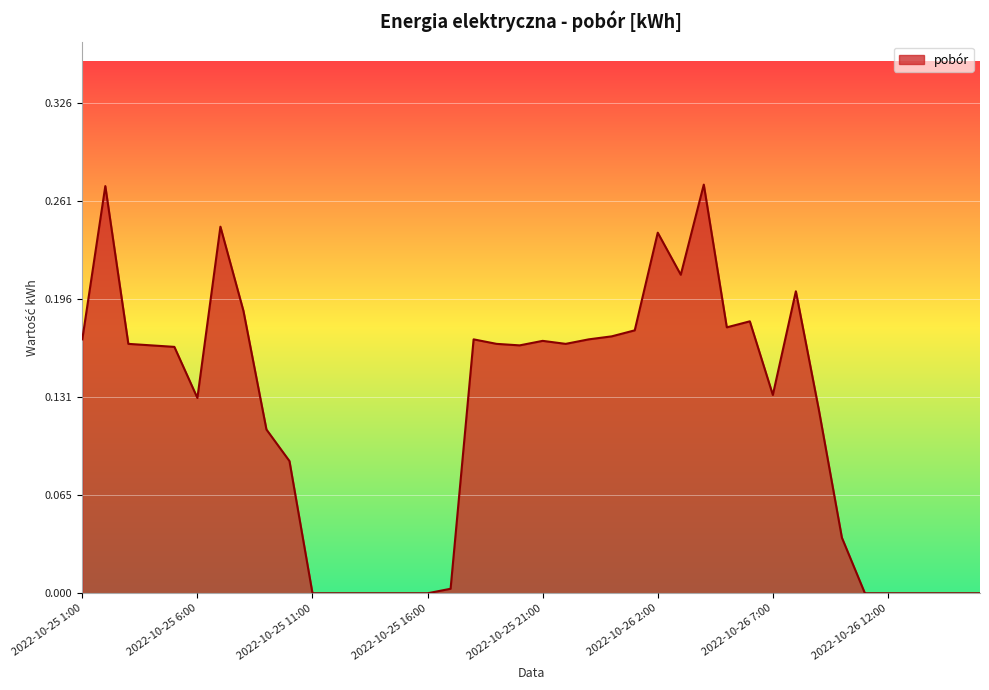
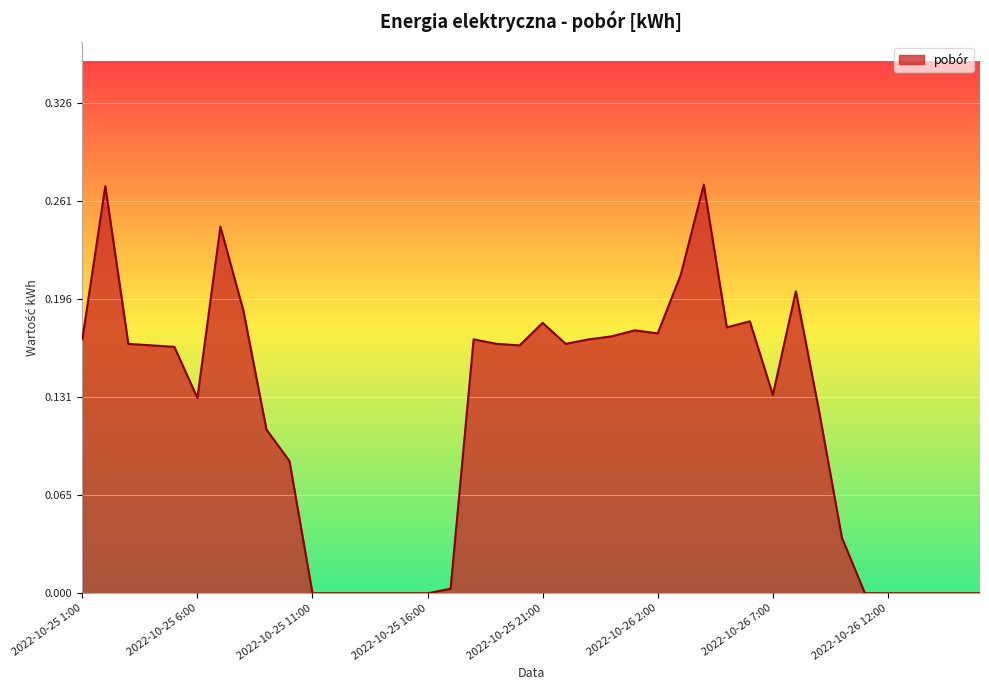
2022-10-25 21:00: 0.168 -> 0.180
2022-10-26 2:00: 0.240 -> 0.173
